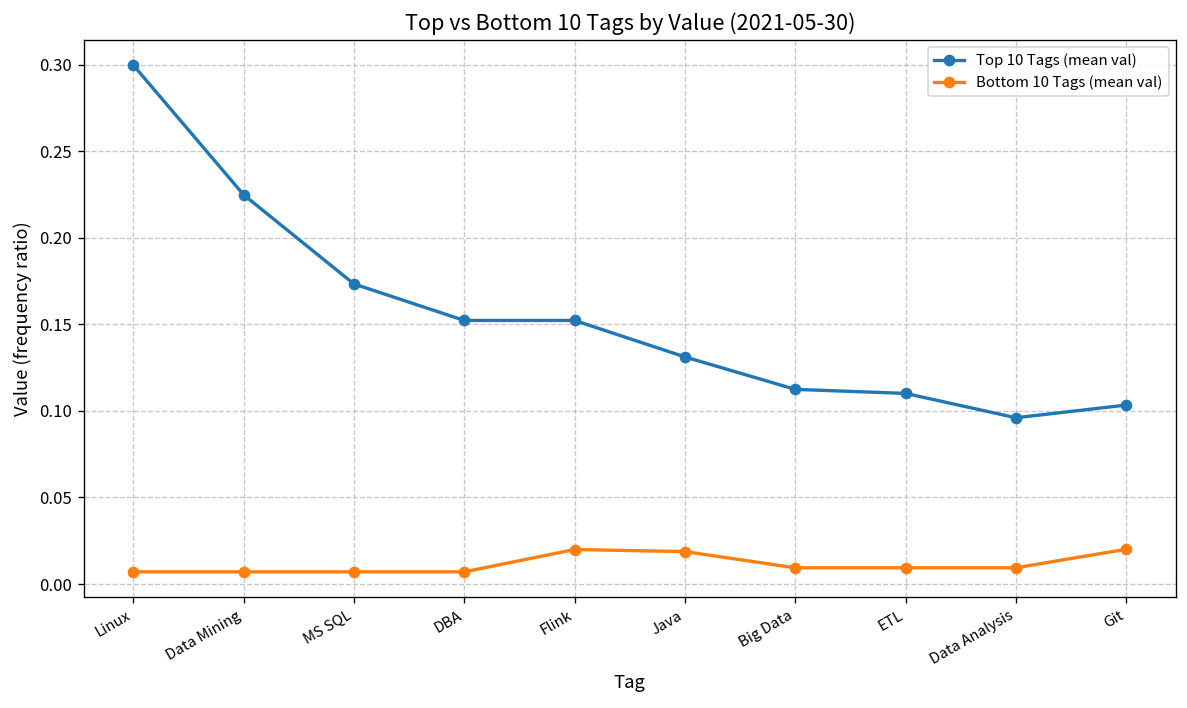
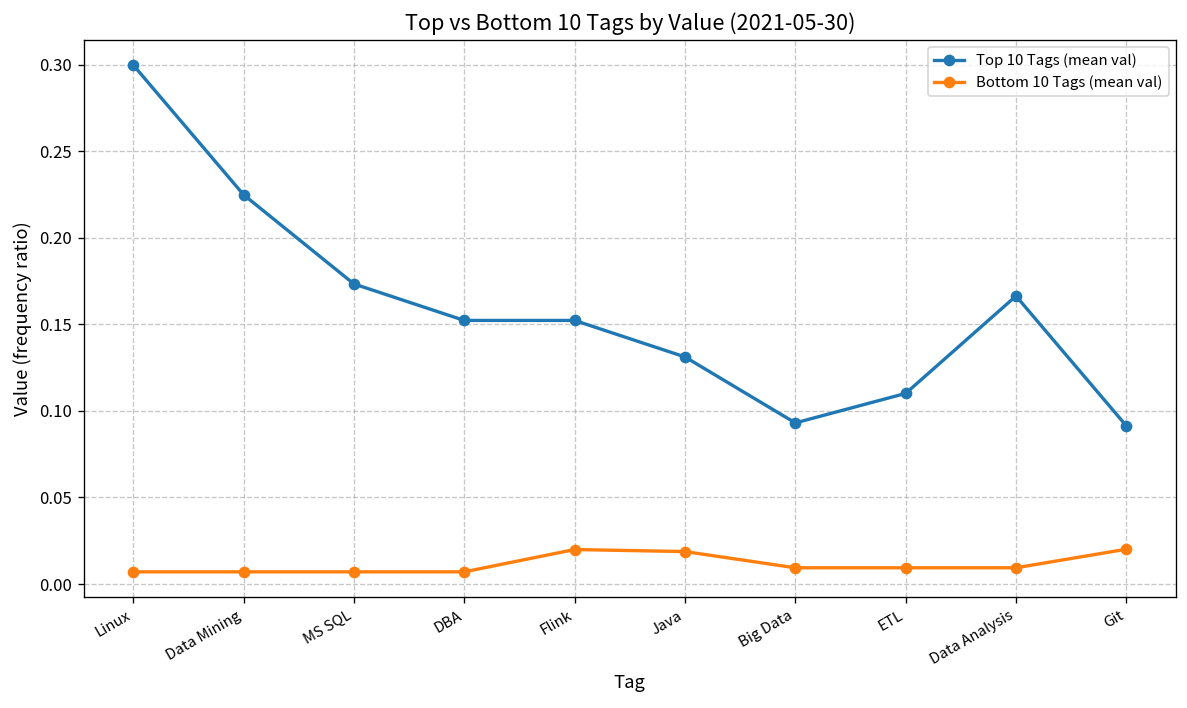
Top 10 Tags (mean val), Big Data: 0.112 -> 0.093
Top 10 Tags (mean val), Data Analysis: 0.096 -> 0.166
Top 10 Tags (mean val), Git: 0.103 -> 0.091
